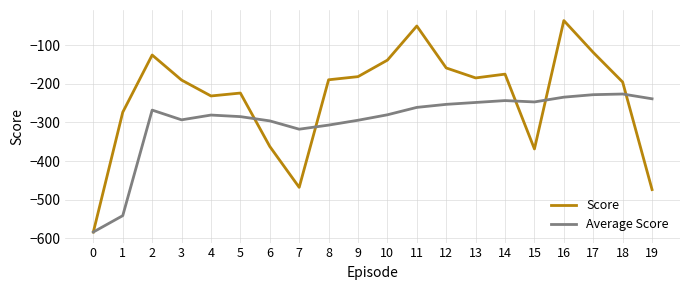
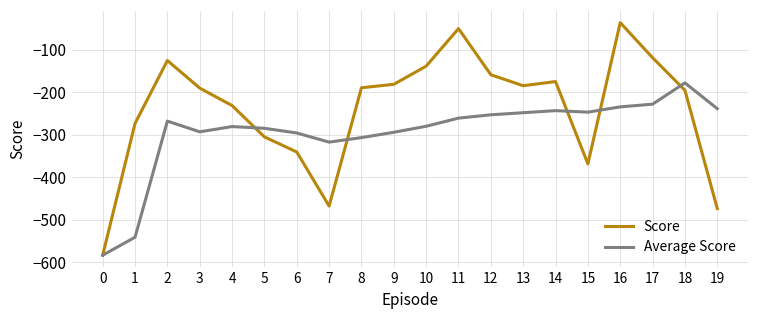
Score, 5: -220 -> -310
Score, 6: -360 -> -340
Average Score, 18: -230 -> -180
